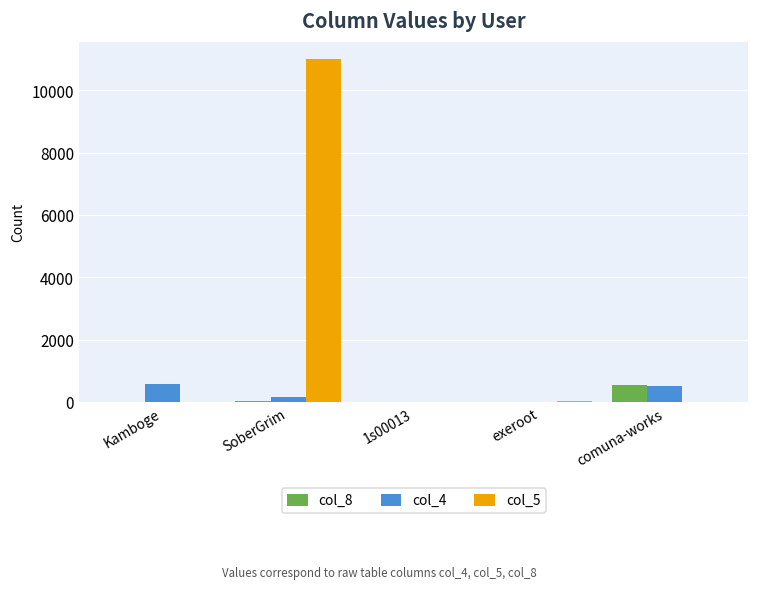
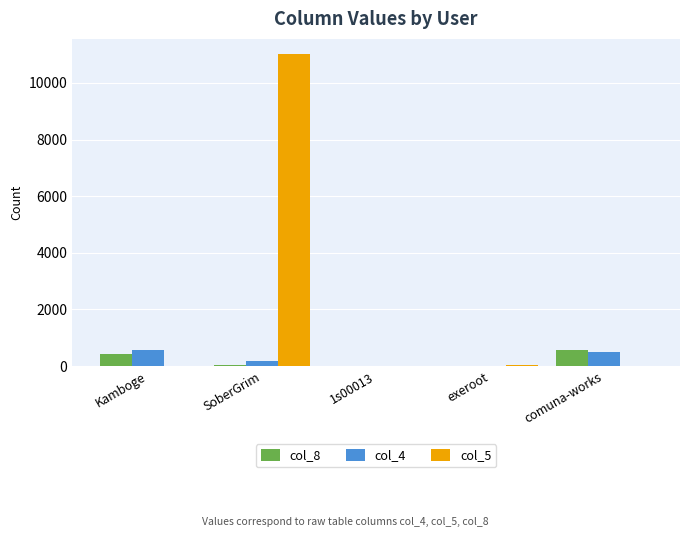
col_8, Kamboge: 0 -> 400
